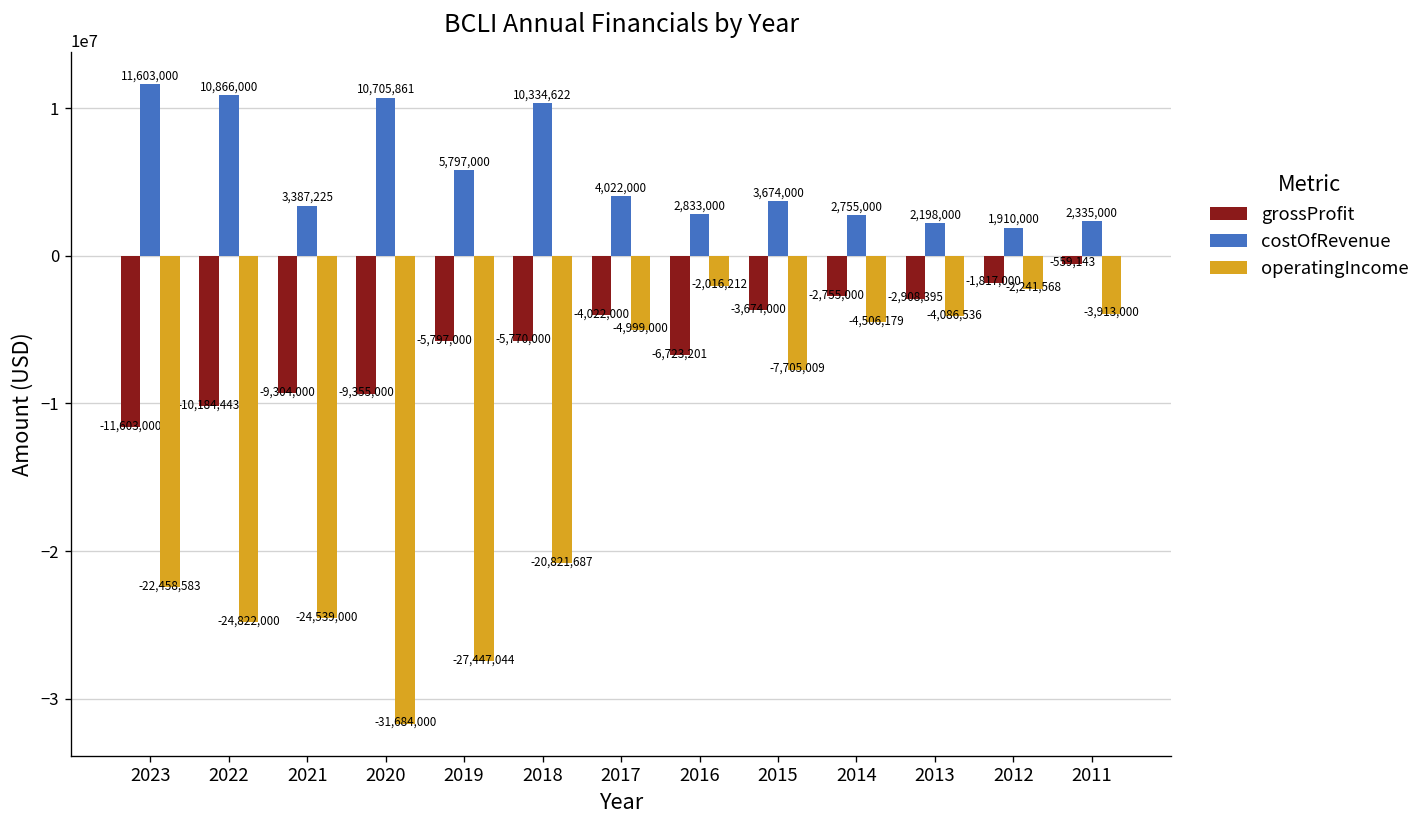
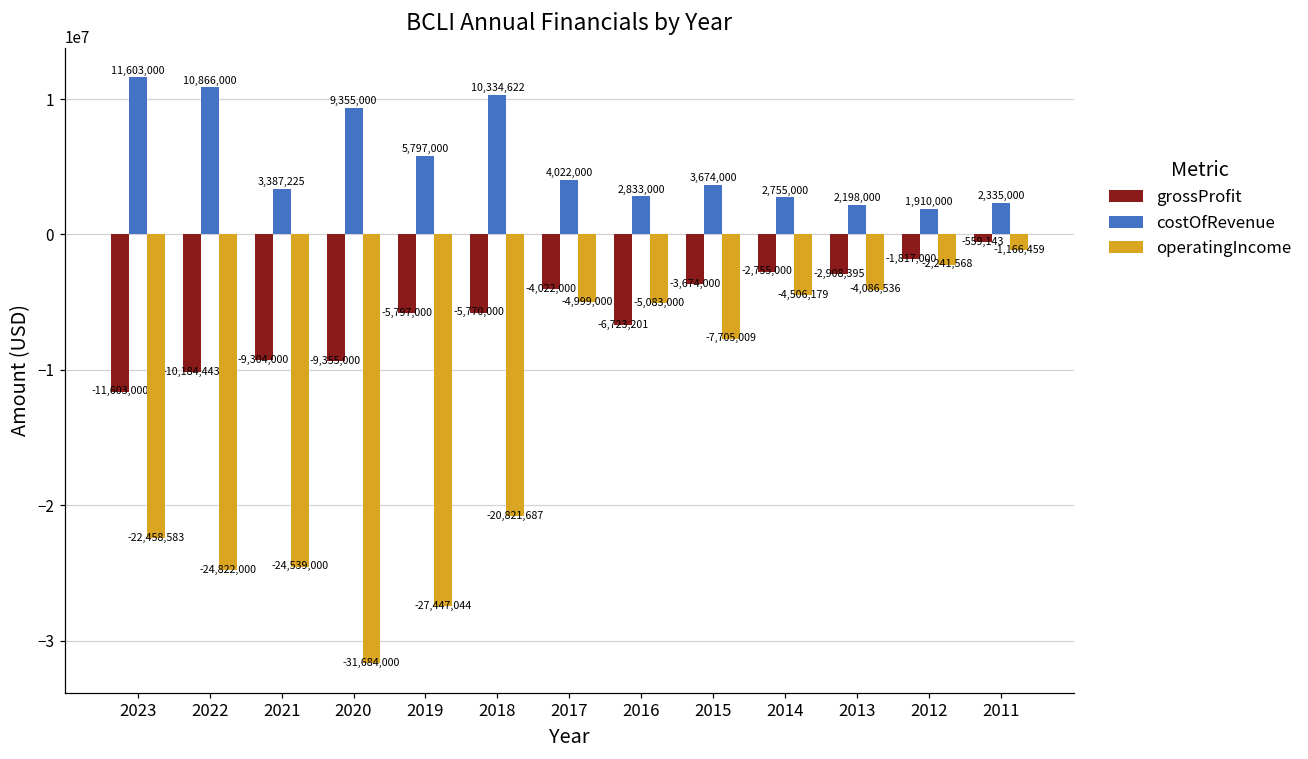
costOfRevenue, 2020: 10,705,861 -> 9,355,000
operatingIncome, 2016: -2,016,212 -> -5,083,000
operatingIncome, 2011: -3,913,000 -> -1,166,459
